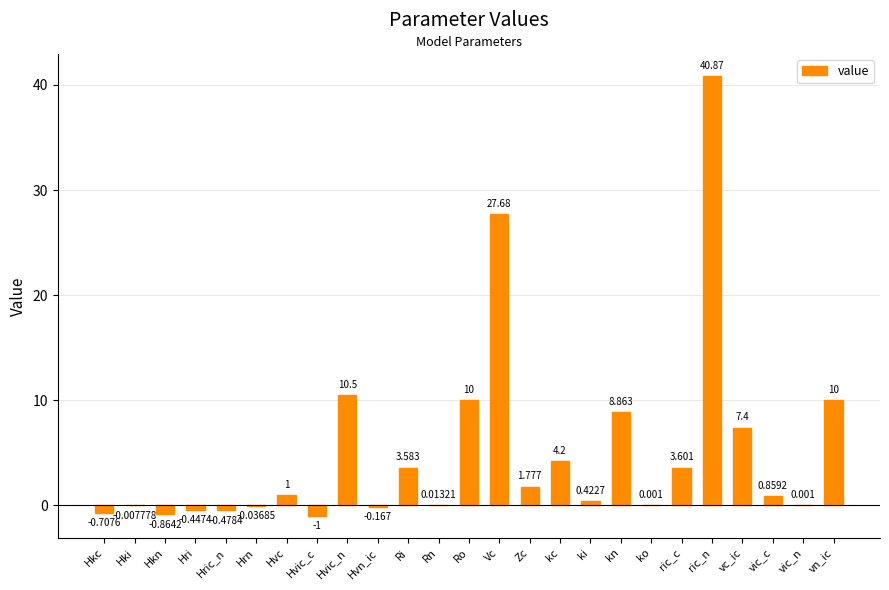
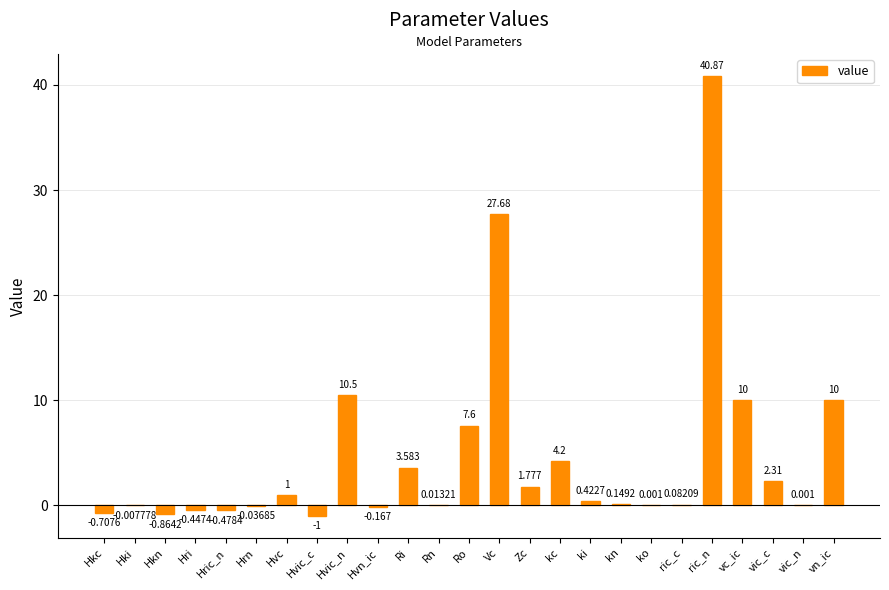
Ro: 10 -> 7.6
kn: 8.863 -> 0.1492
ric_c: 3.601 -> 0.08209
vc_ic: 7.4 -> 10
vic_c: 0.8592 -> 2.31
